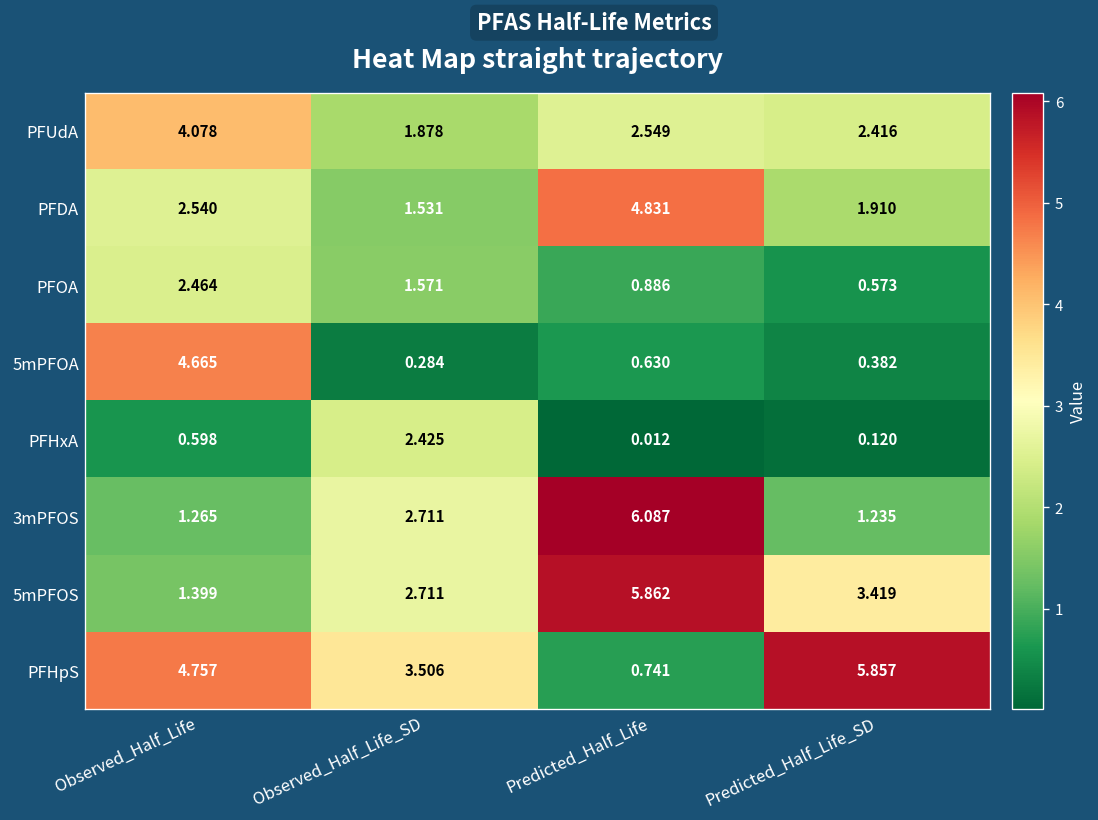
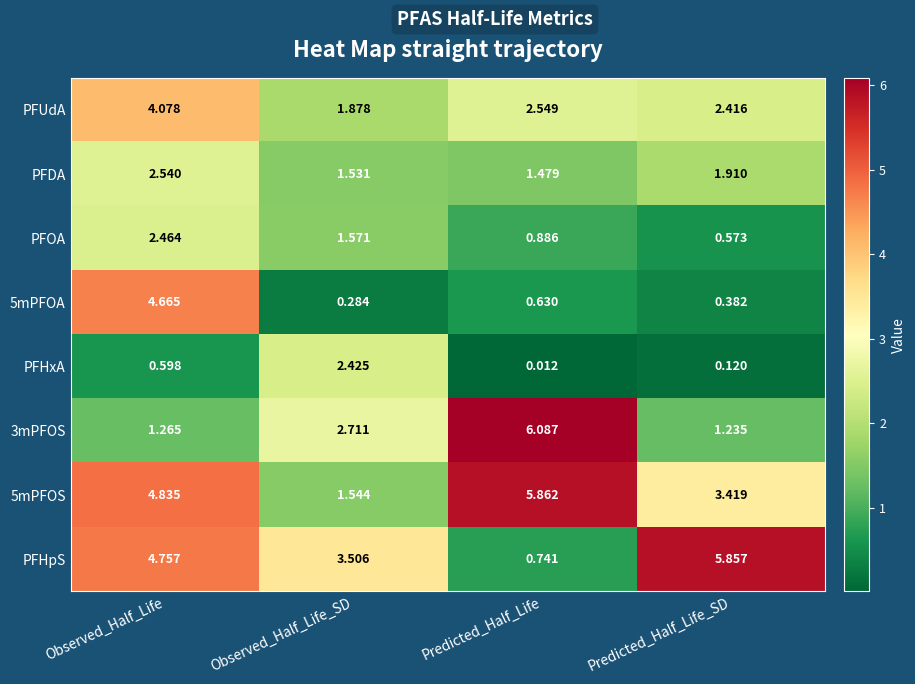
PFDA, Predicted_Half_Life: 4.831 -> 1.479
5mPFOS, Observed_Half_Life: 1.399 -> 4.835
5mPFOS, Observed_Half_Life_SD: 2.711 -> 1.544
